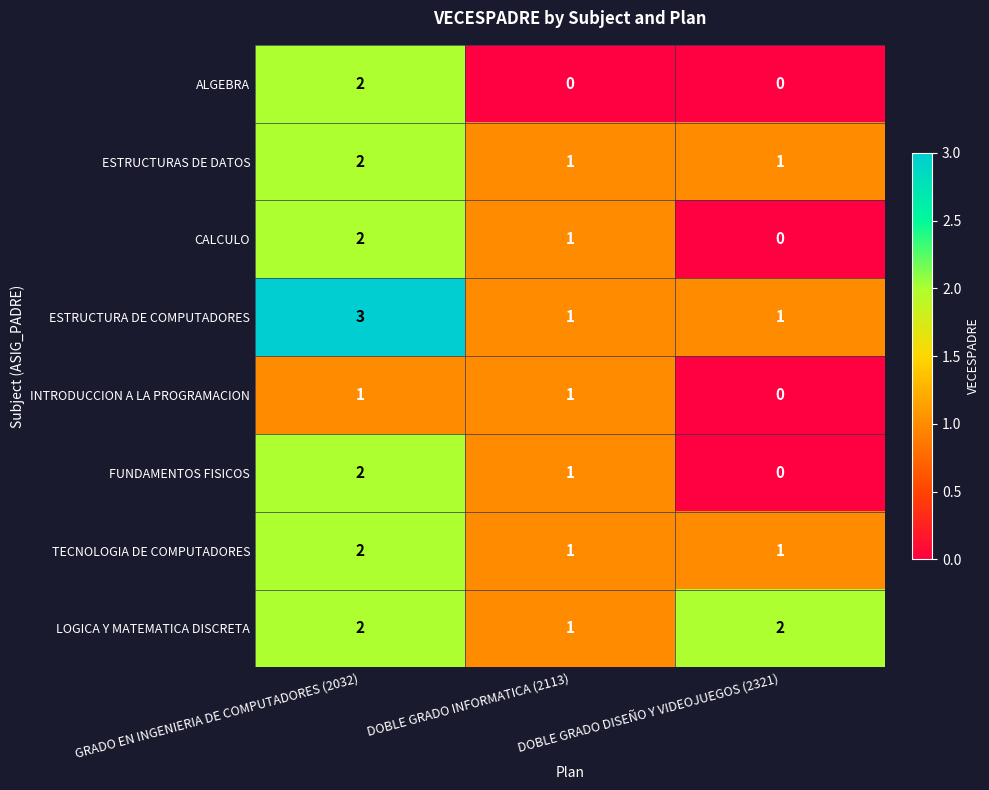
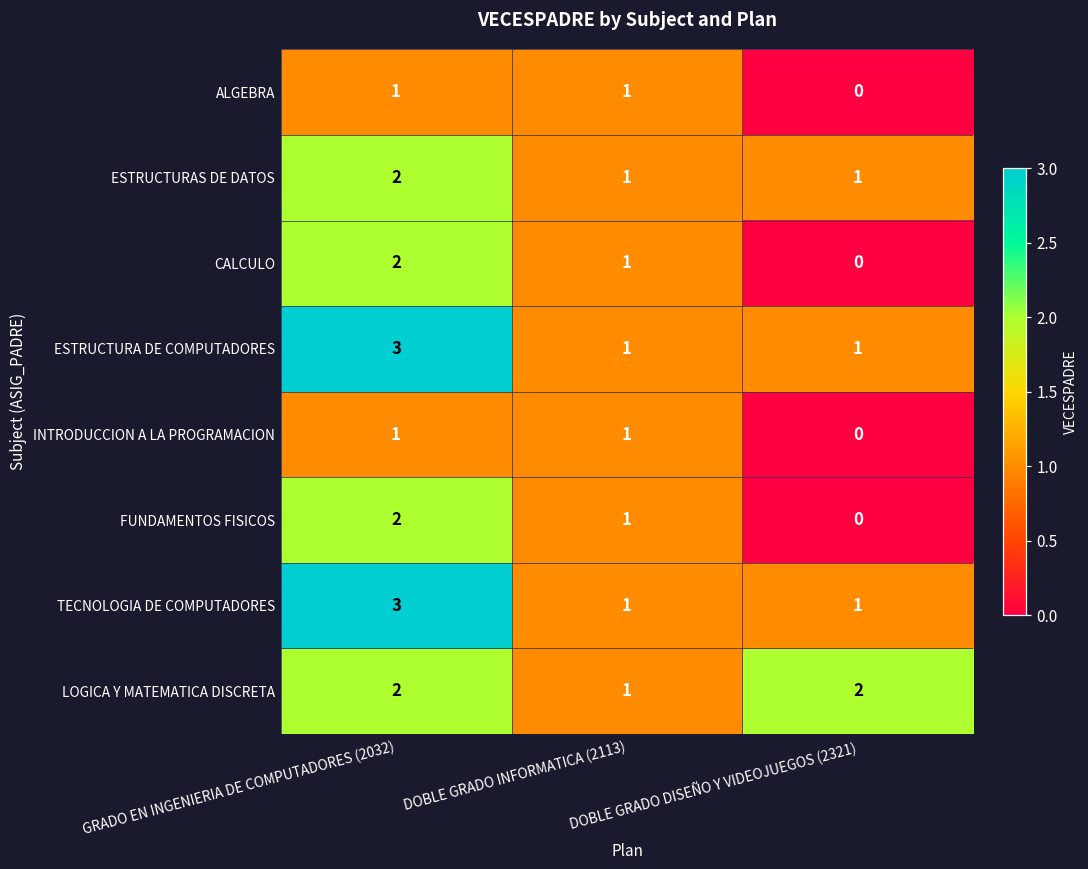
ALGEBRA, GRADO EN INGENIERIA DE COMPUTADORES (2032): 2 -> 1
ALGEBRA, DOBLE GRADO INFORMATICA (2113): 0 -> 1
TECNOLOGIA DE COMPUTADORES, GRADO EN INGENIERIA DE COMPUTADORES (2032): 2 -> 3
